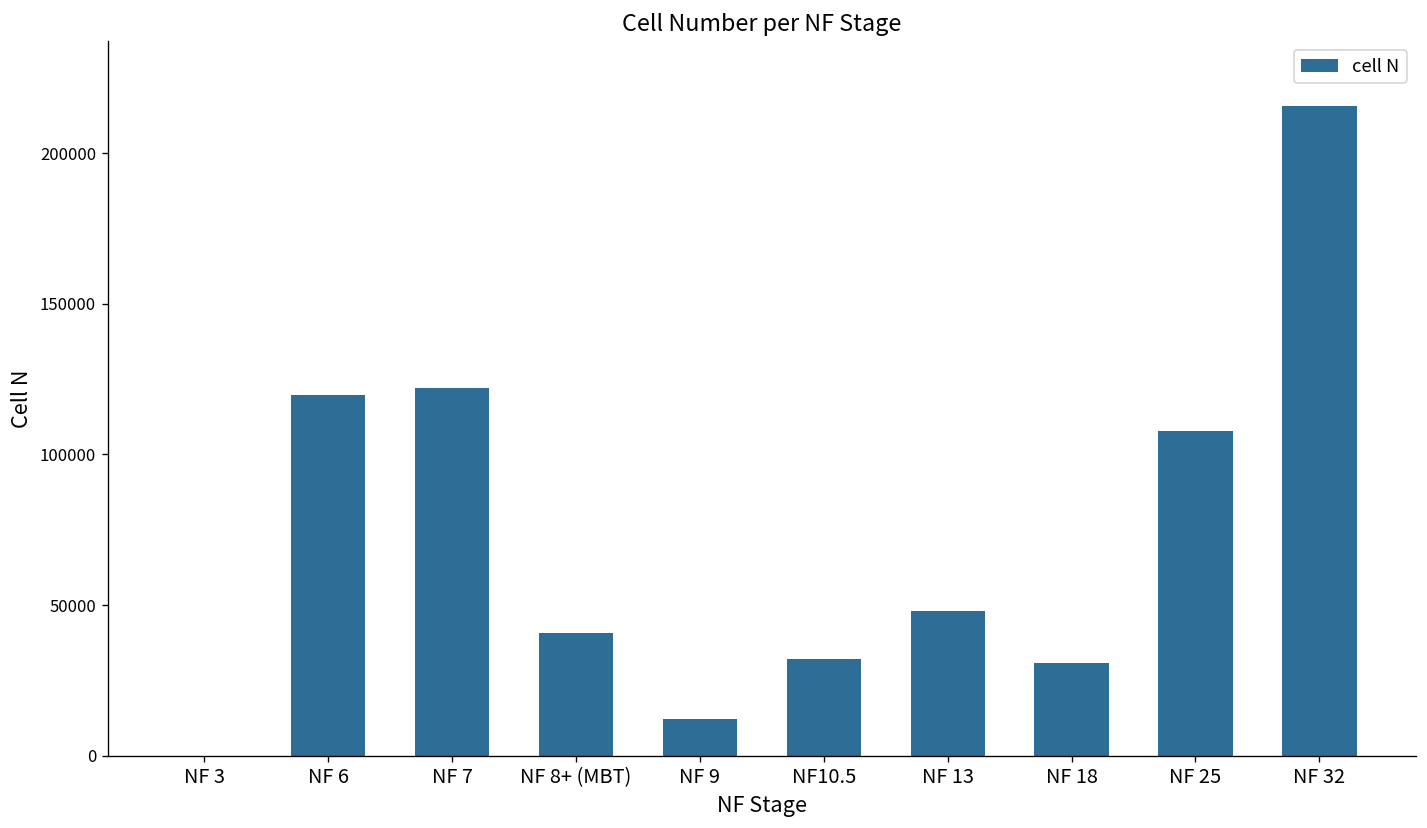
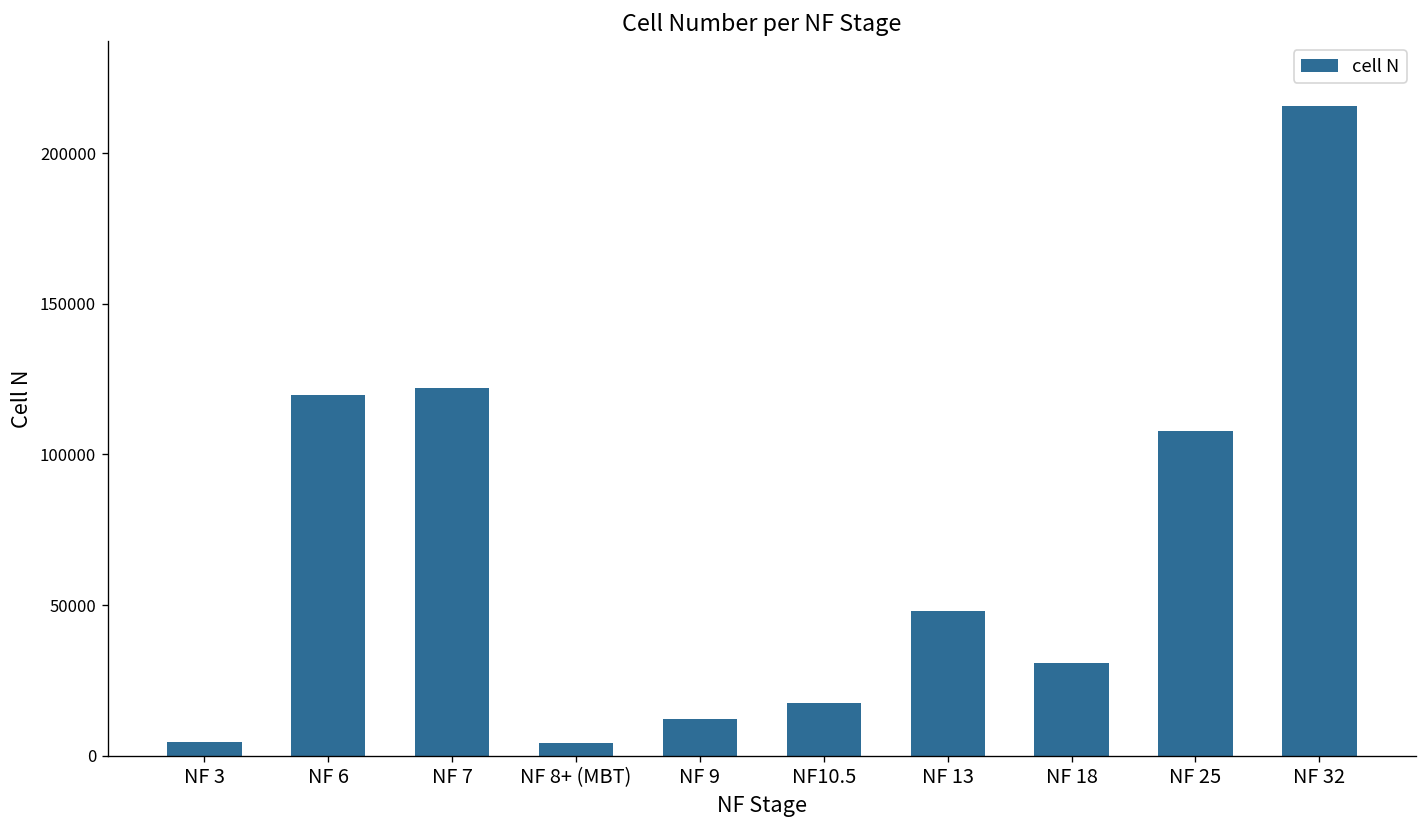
NF 3: 0 -> 4000
NF 8+ (MBT): 41000 -> 4000
NF10.5: 32000 -> 17000
